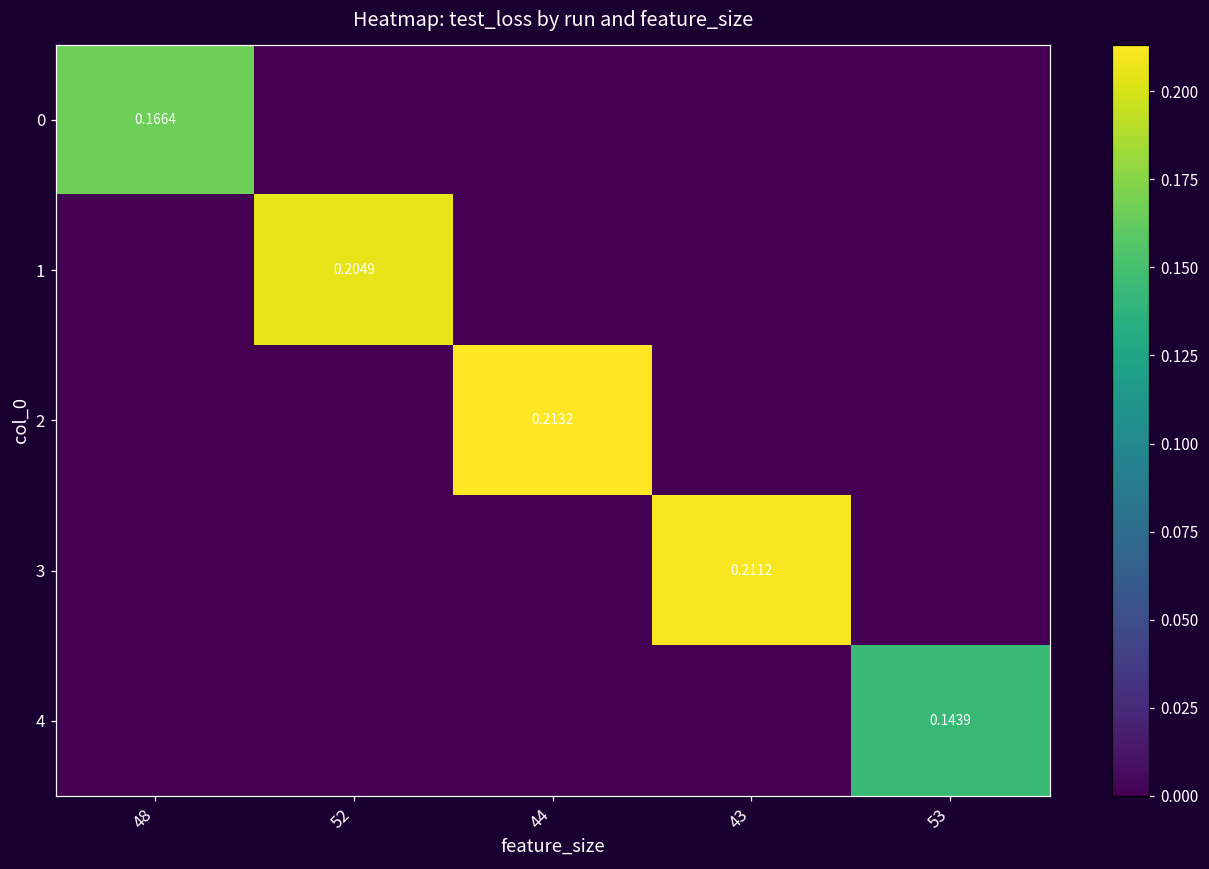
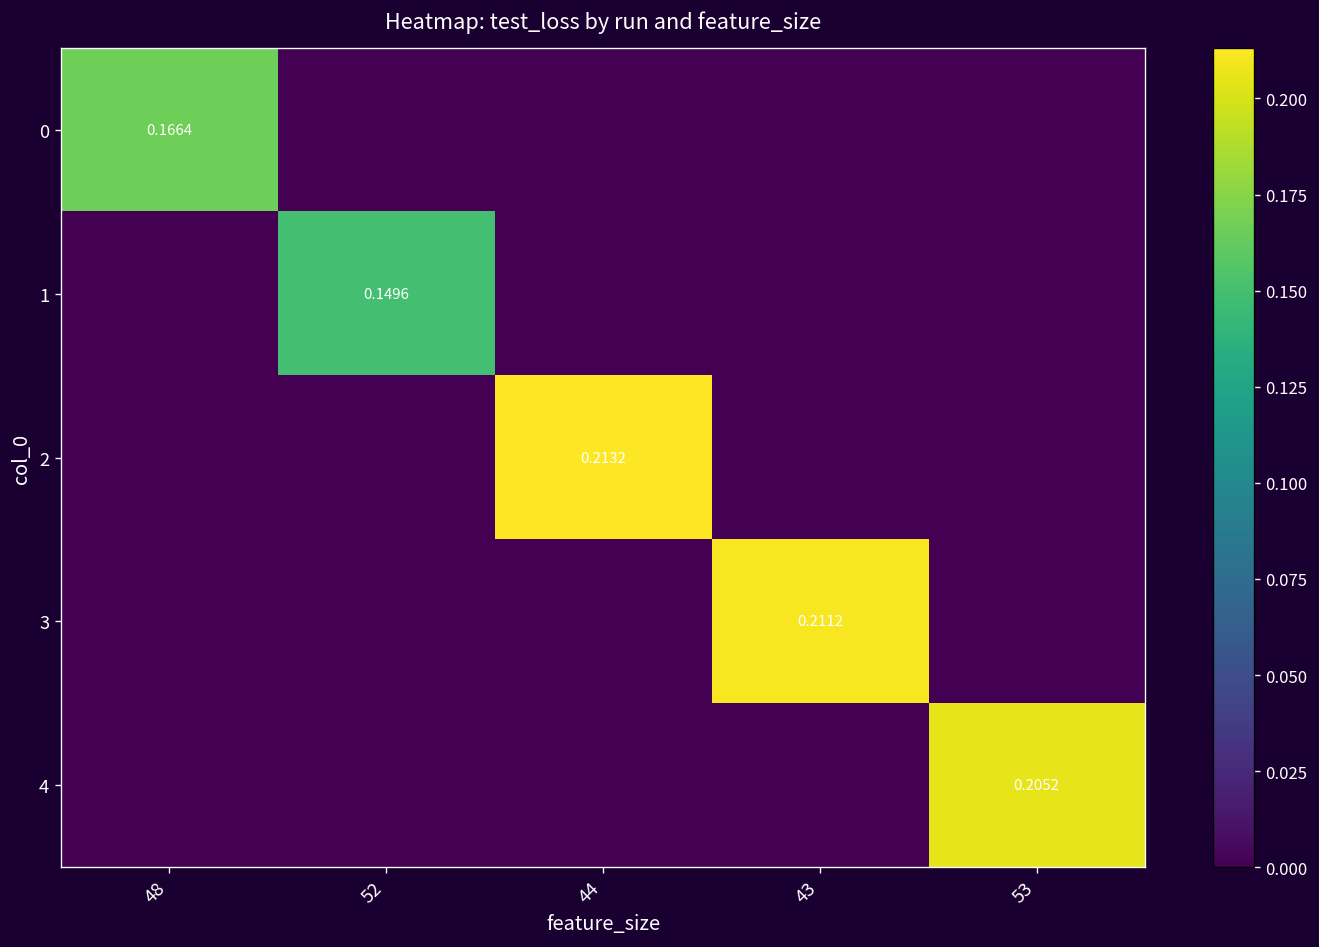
1, 52: 0.2049 -> 0.1496
4, 53: 0.1439 -> 0.2052
